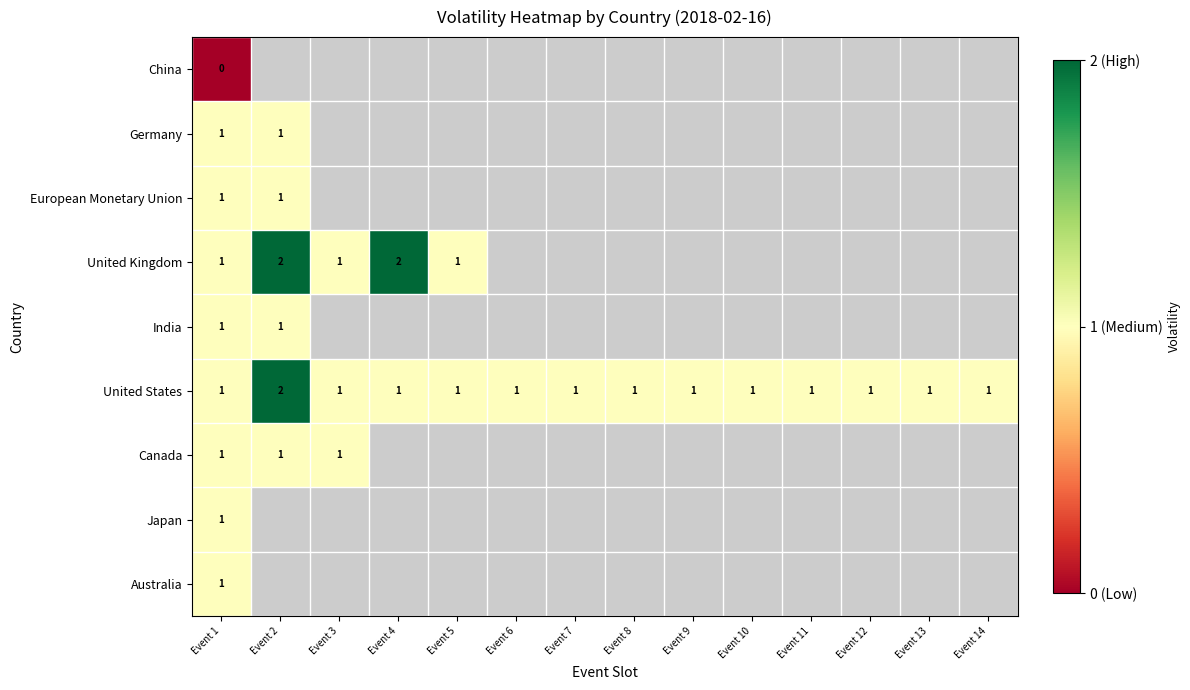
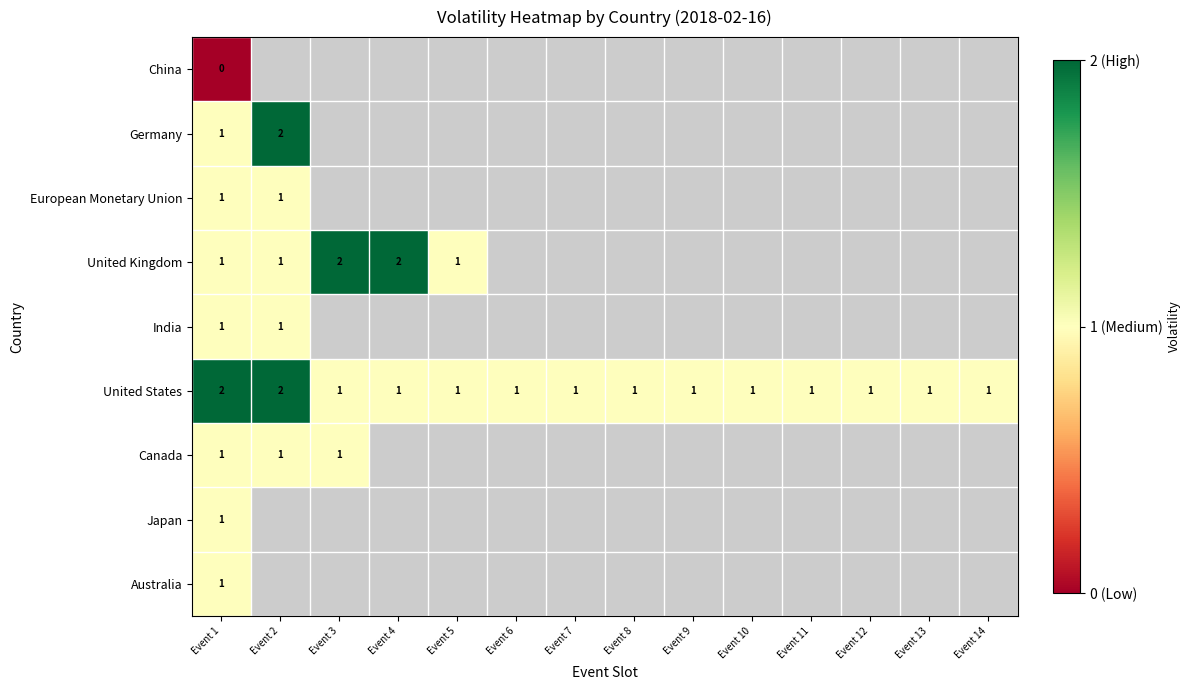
Germany, Event 2: 1 -> 2
United Kingdom, Event 2: 2 -> 1
United Kingdom, Event 3: 1 -> 2
United States, Event 1: 1 -> 2
